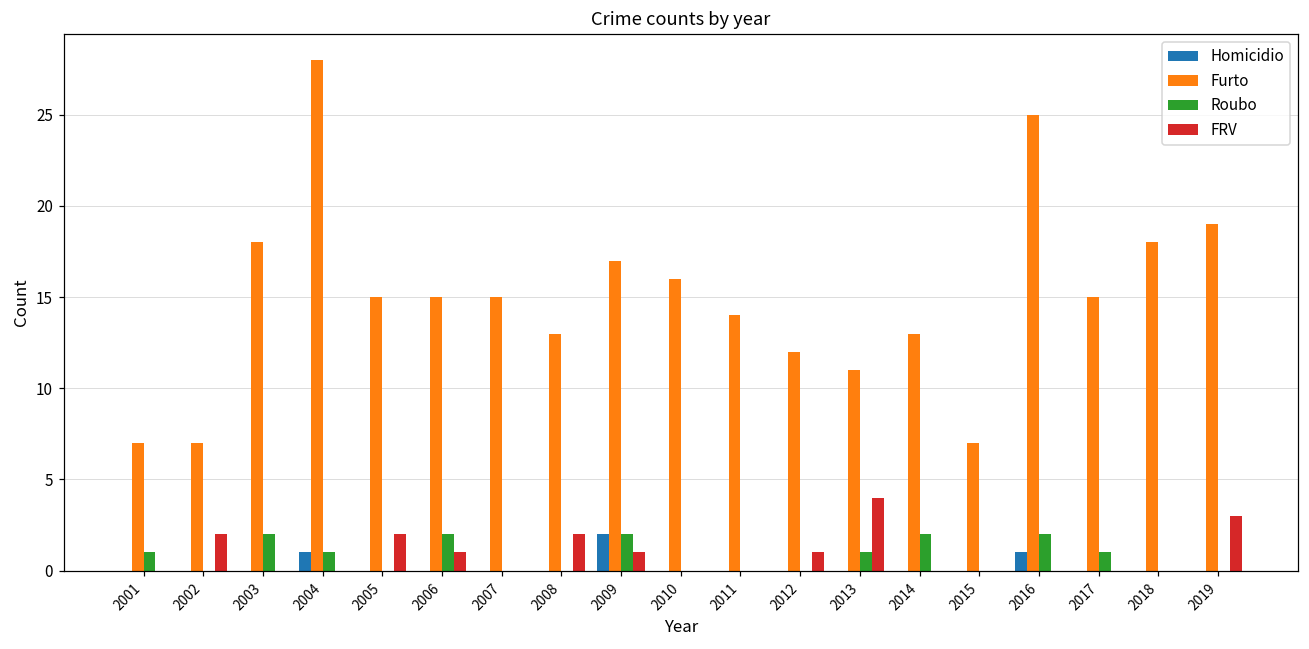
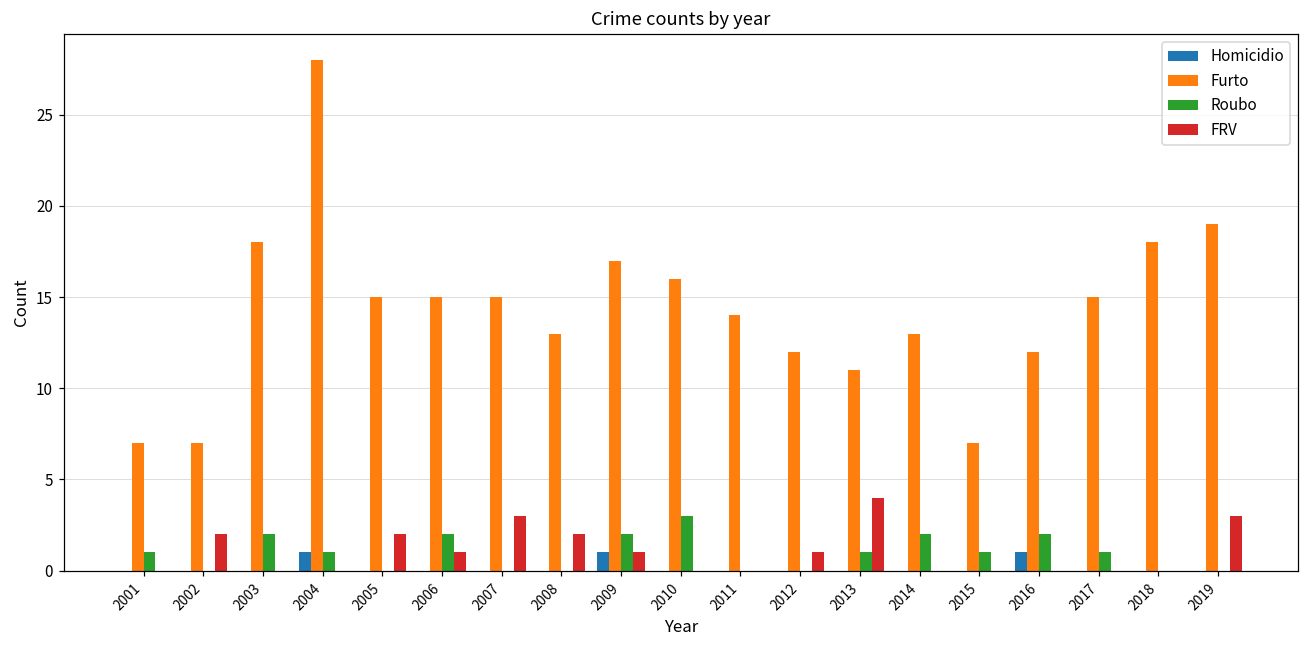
FRV, 2007: 0 -> 3
Homicidio, 2009: 2 -> 1
Roubo, 2010: 0 -> 3
Roubo, 2015: 0 -> 1
Furto, 2016: 25 -> 12
